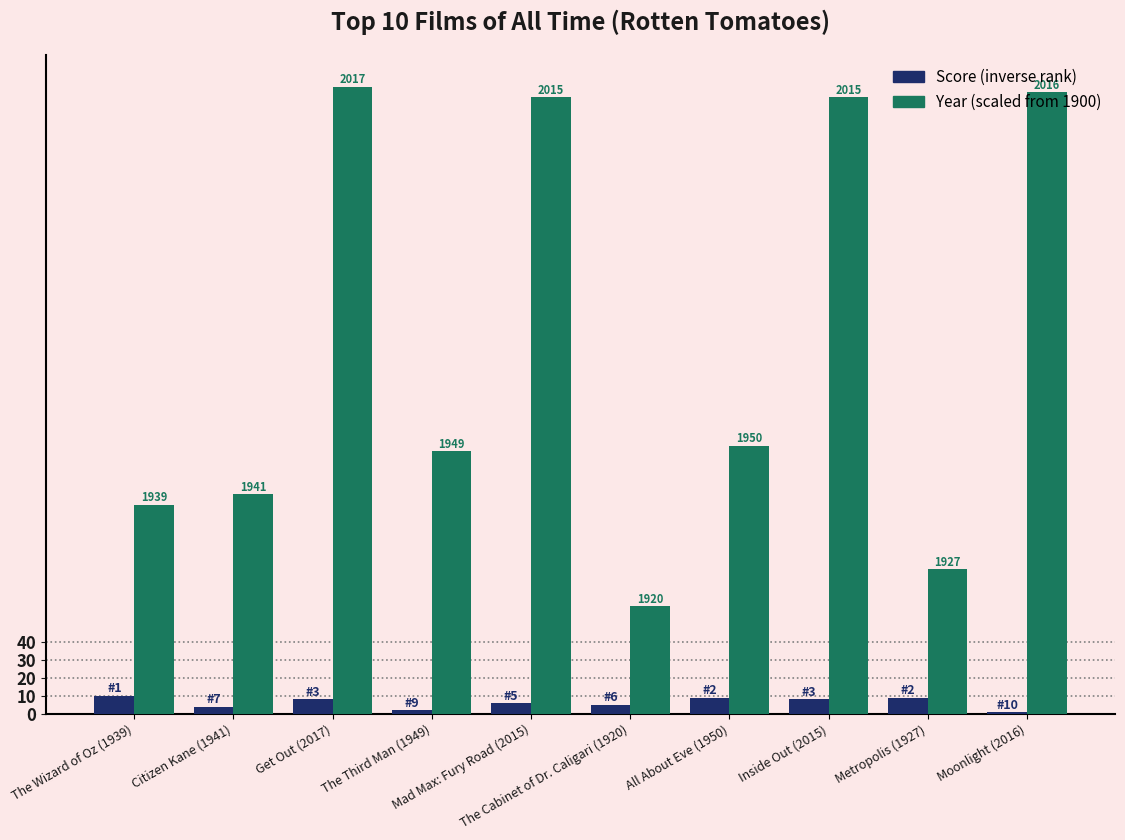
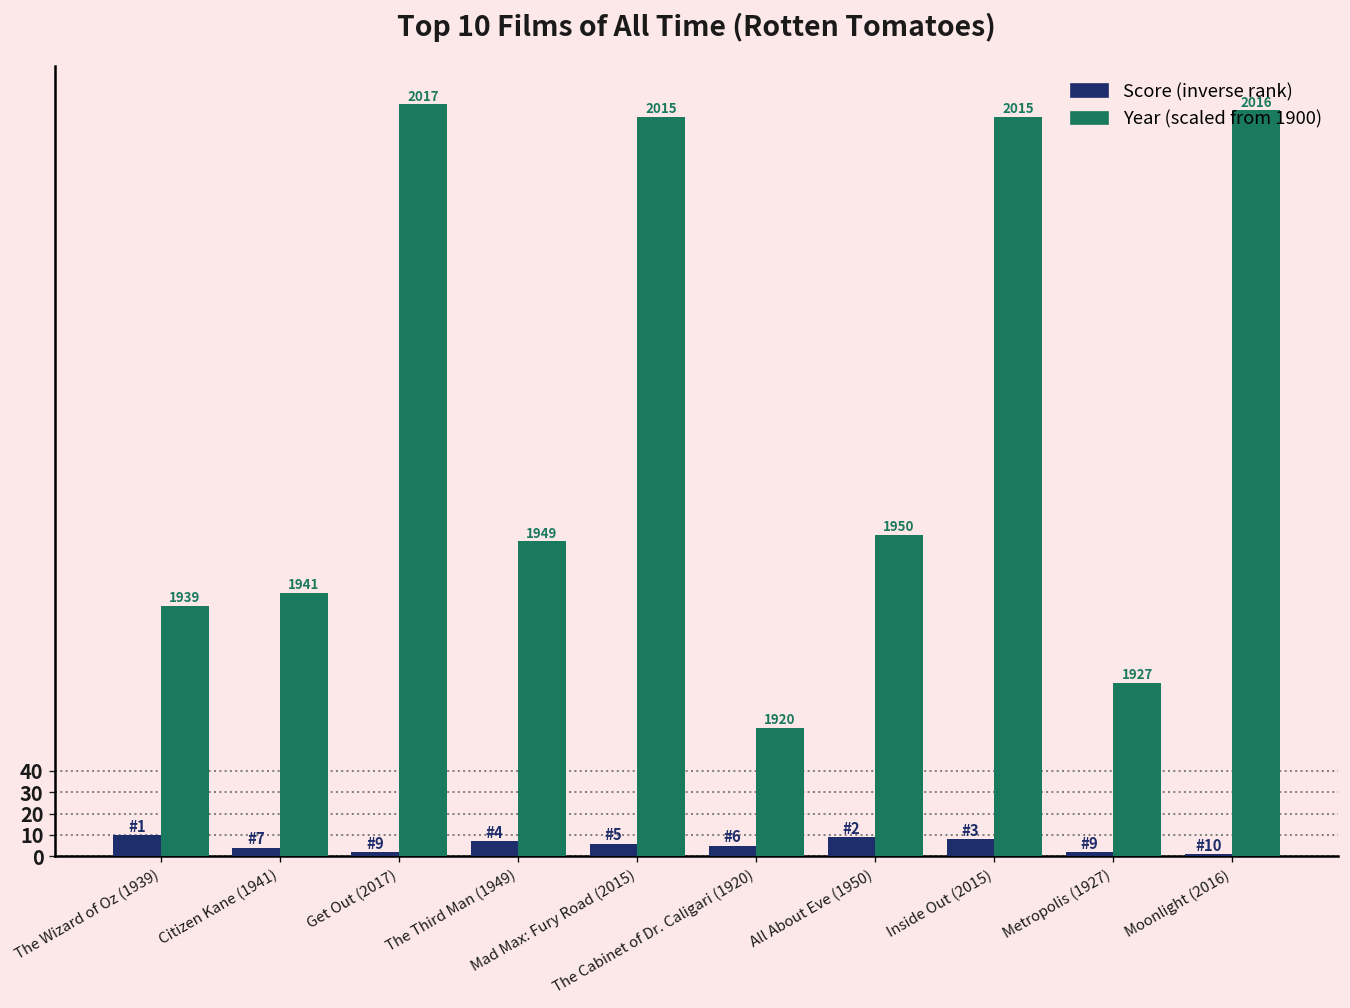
Score (inverse rank), Get Out (2017): 3 -> 9
Score (inverse rank), The Third Man (1949): 9 -> 4
Score (inverse rank), Metropolis (1927): 2 -> 9
